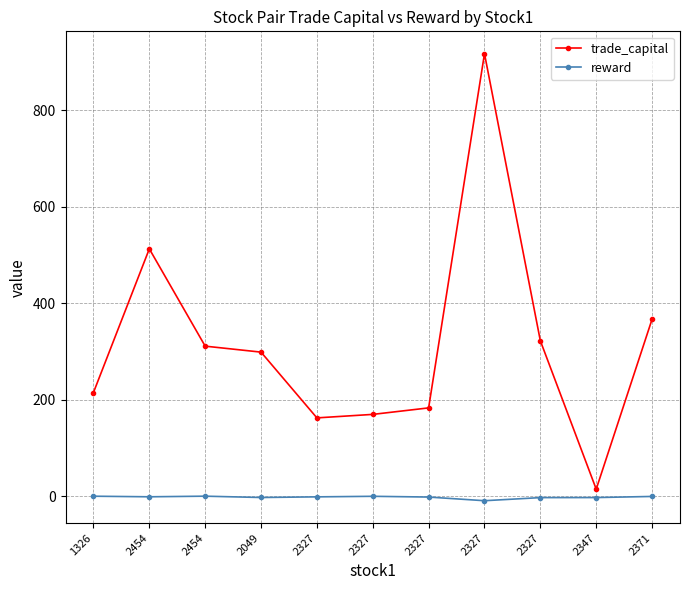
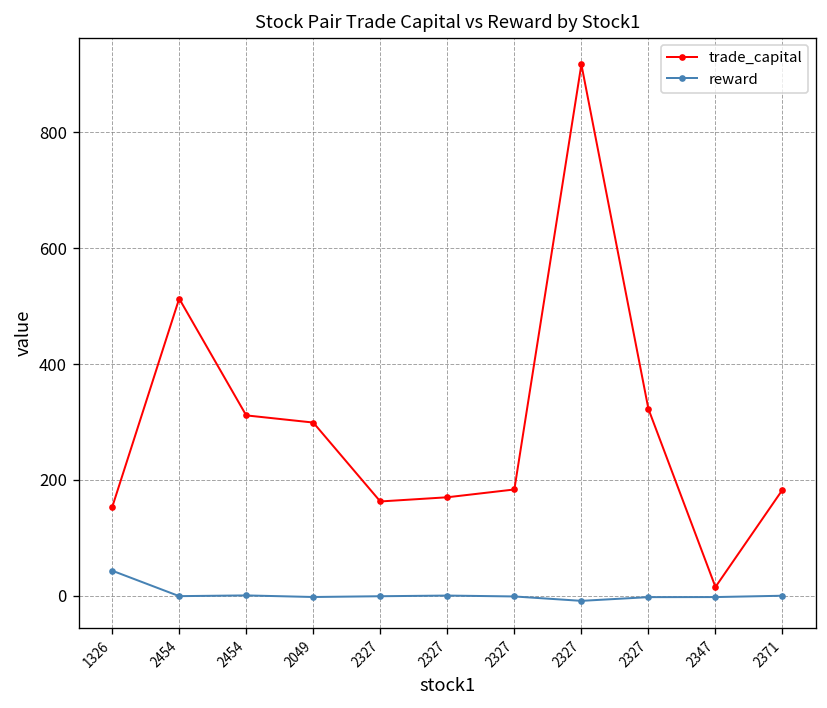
trade_capital, 1326: 220 -> 150
reward, 1326: 0 -> 40
trade_capital, 2371: 370 -> 180
